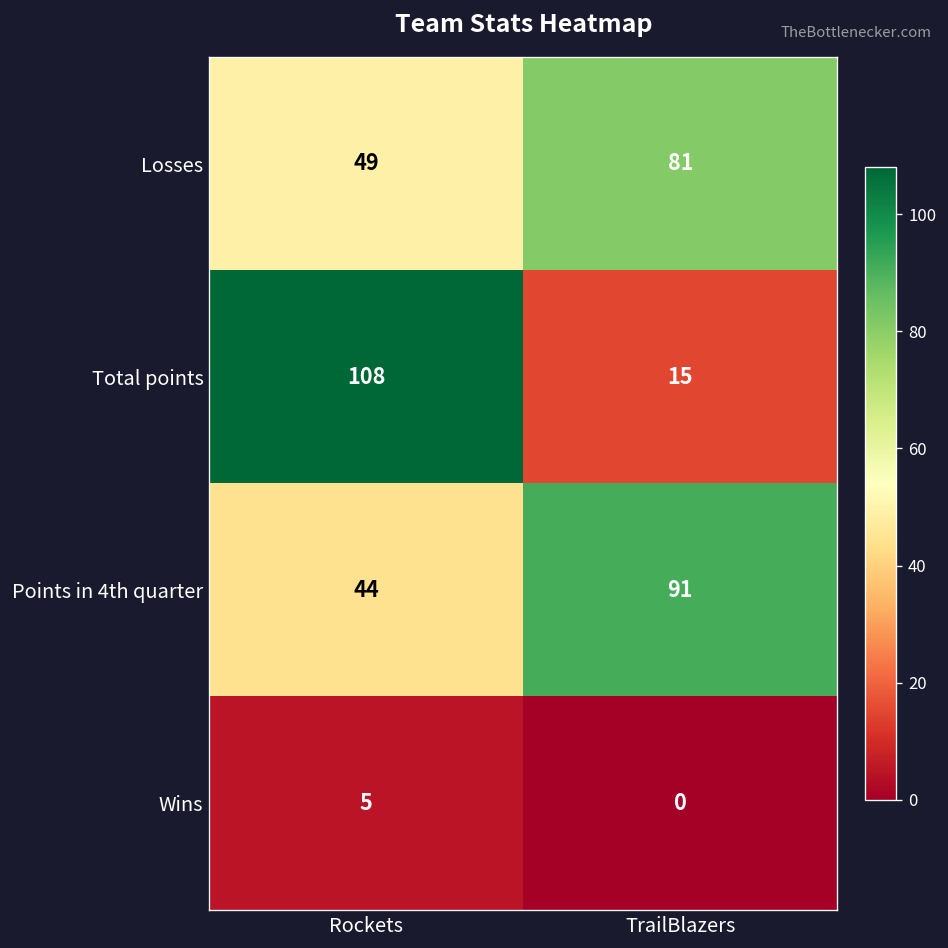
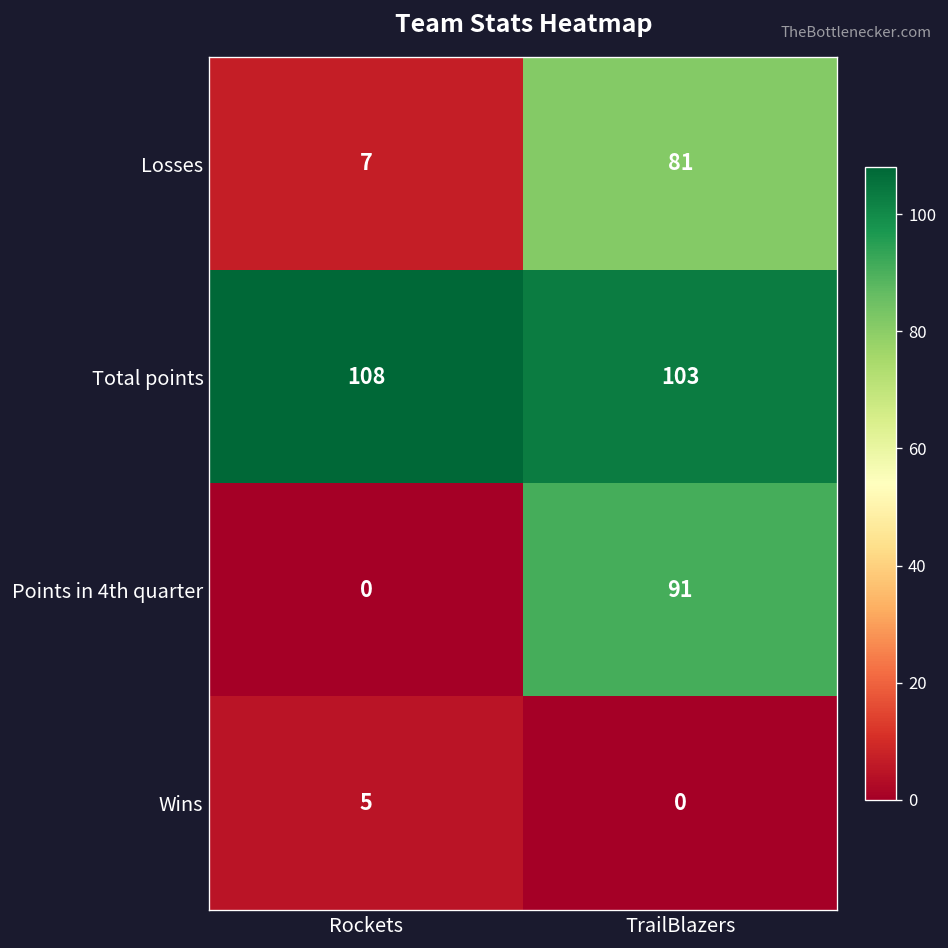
Losses, Rockets: 49 -> 7
Total points, TrailBlazers: 15 -> 103
Points in 4th quarter, Rockets: 44 -> 0
